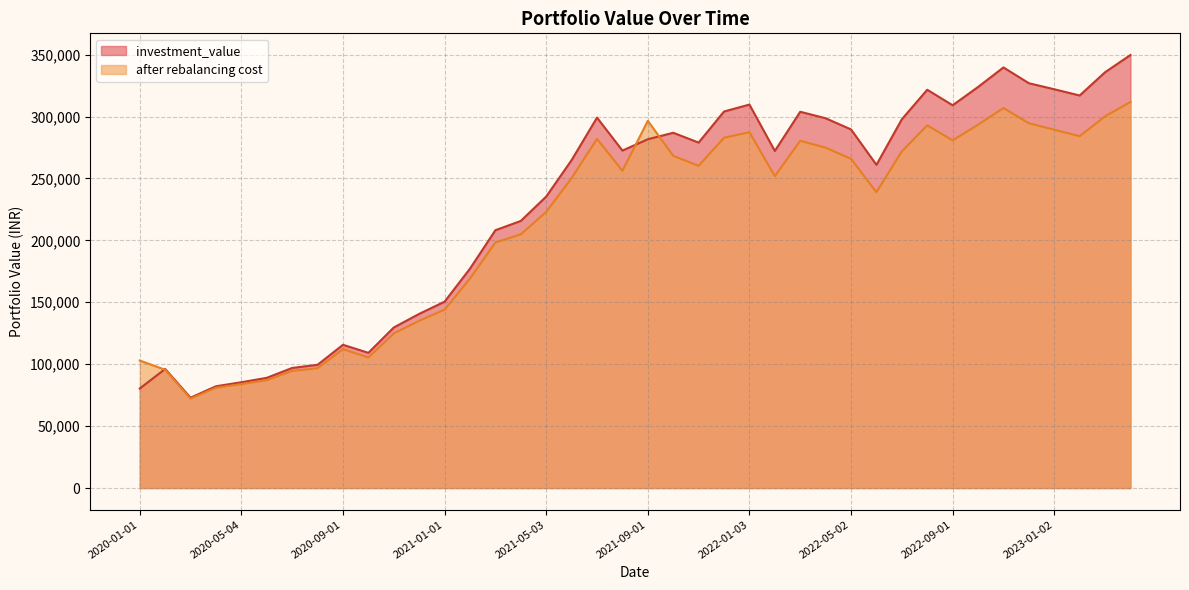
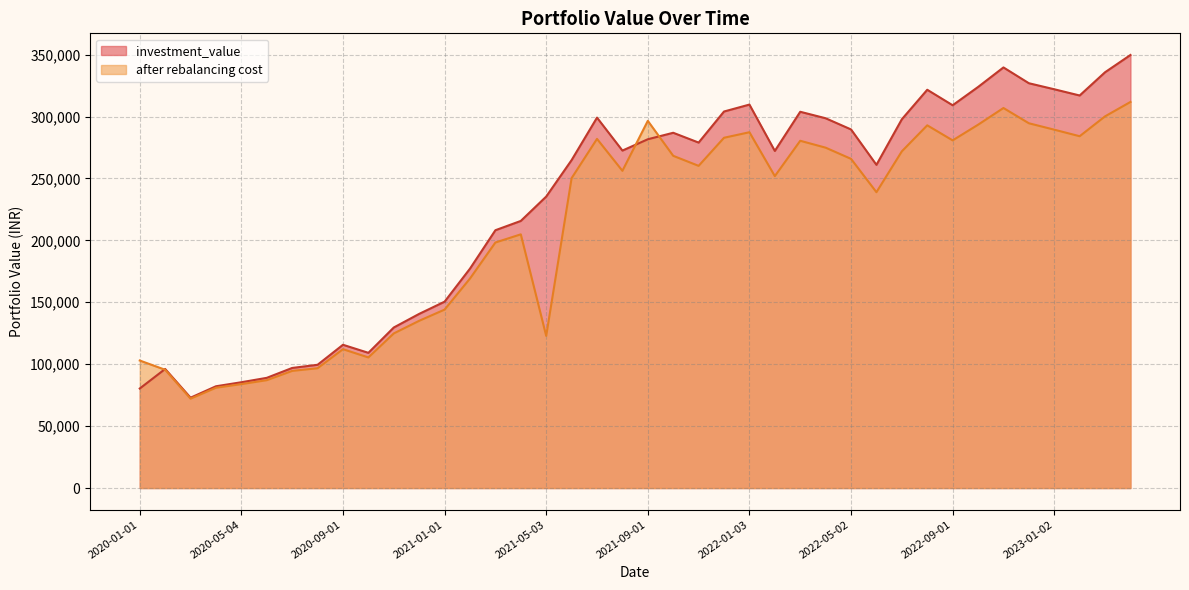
after rebalancing cost, 2021-05-03: 223,000 -> 123,000
